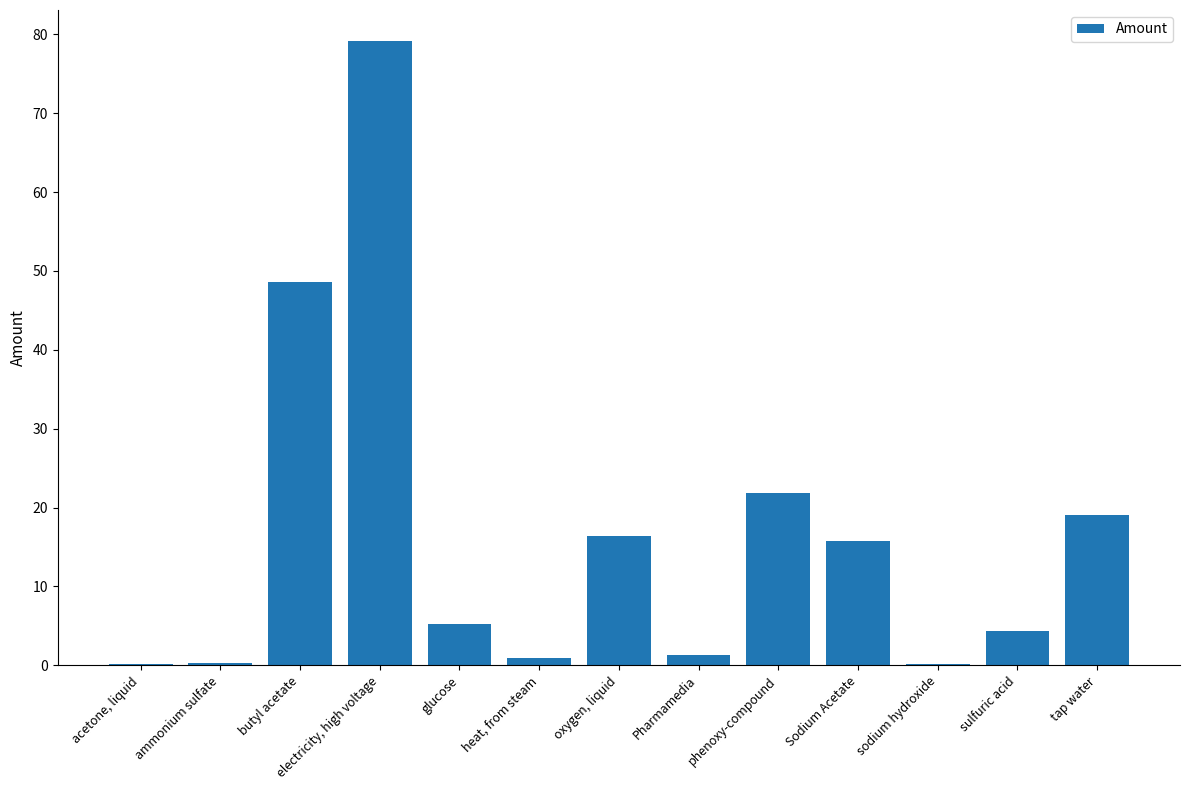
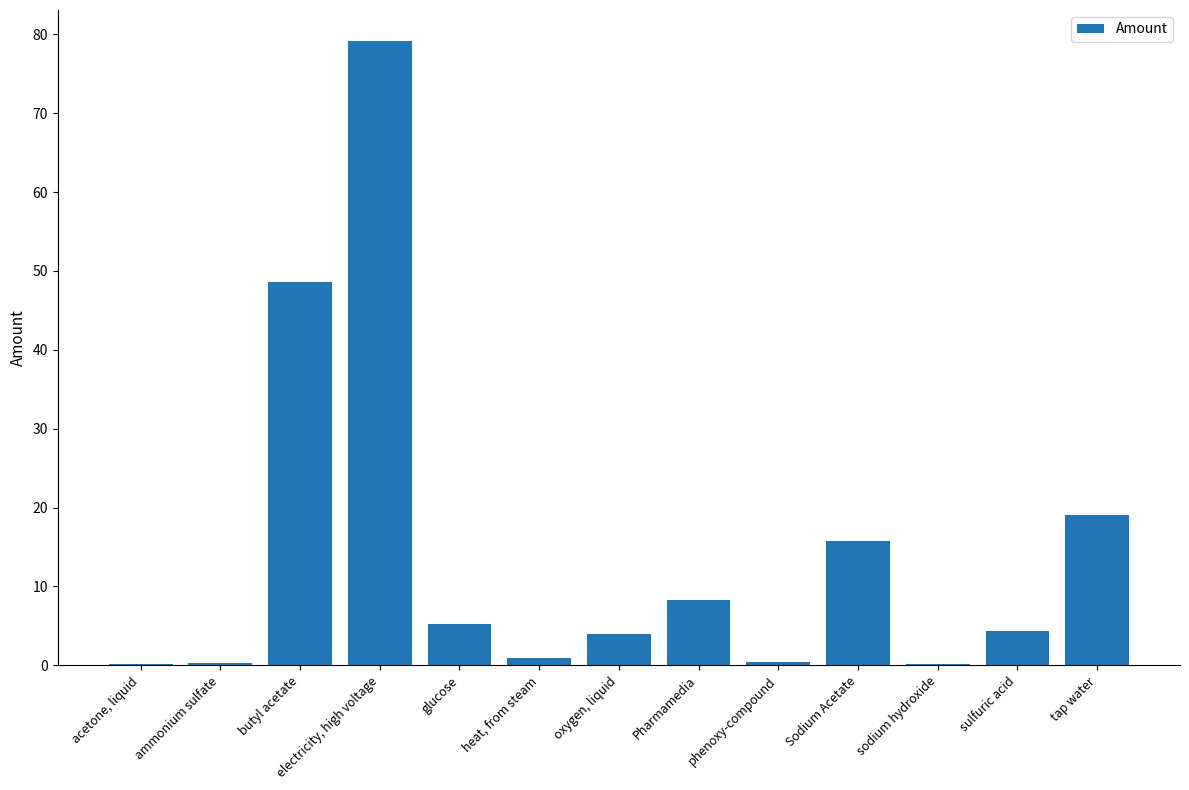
oxygen, liquid: 16 -> 4
Pharmamedia: 1 -> 8
phenoxy-compound: 22 -> 0
